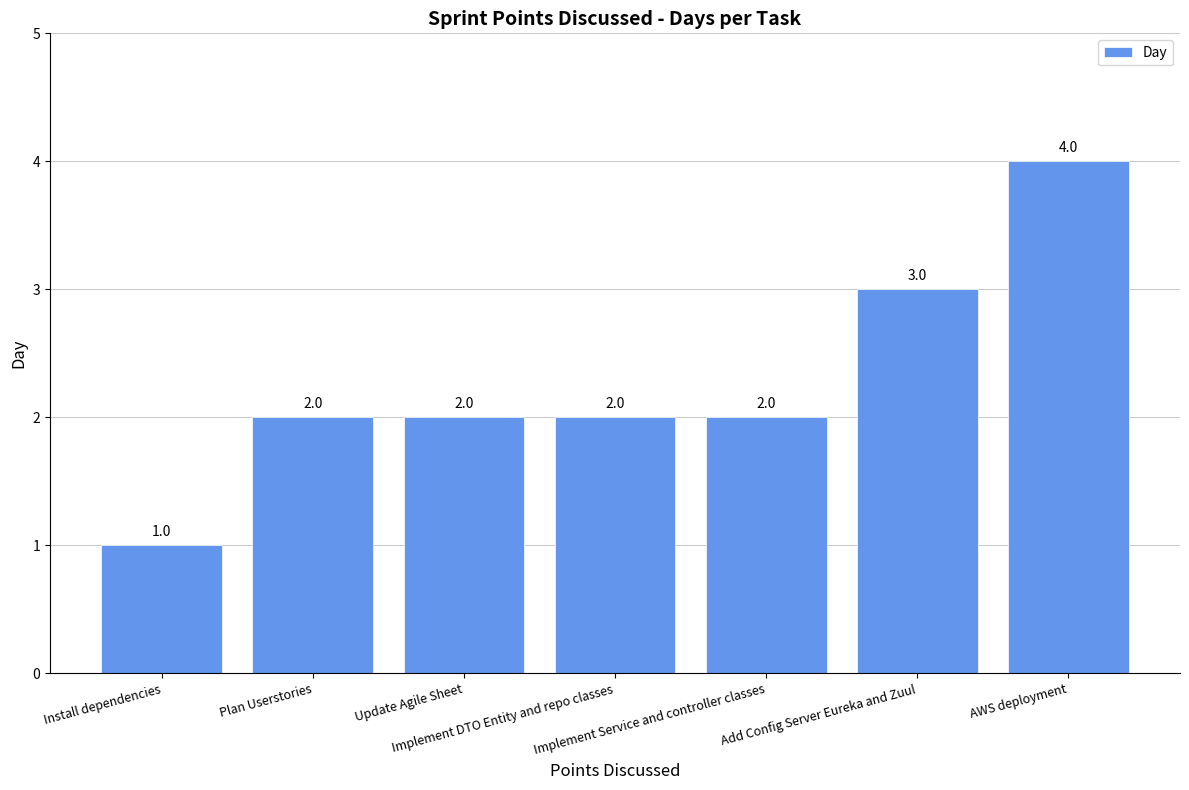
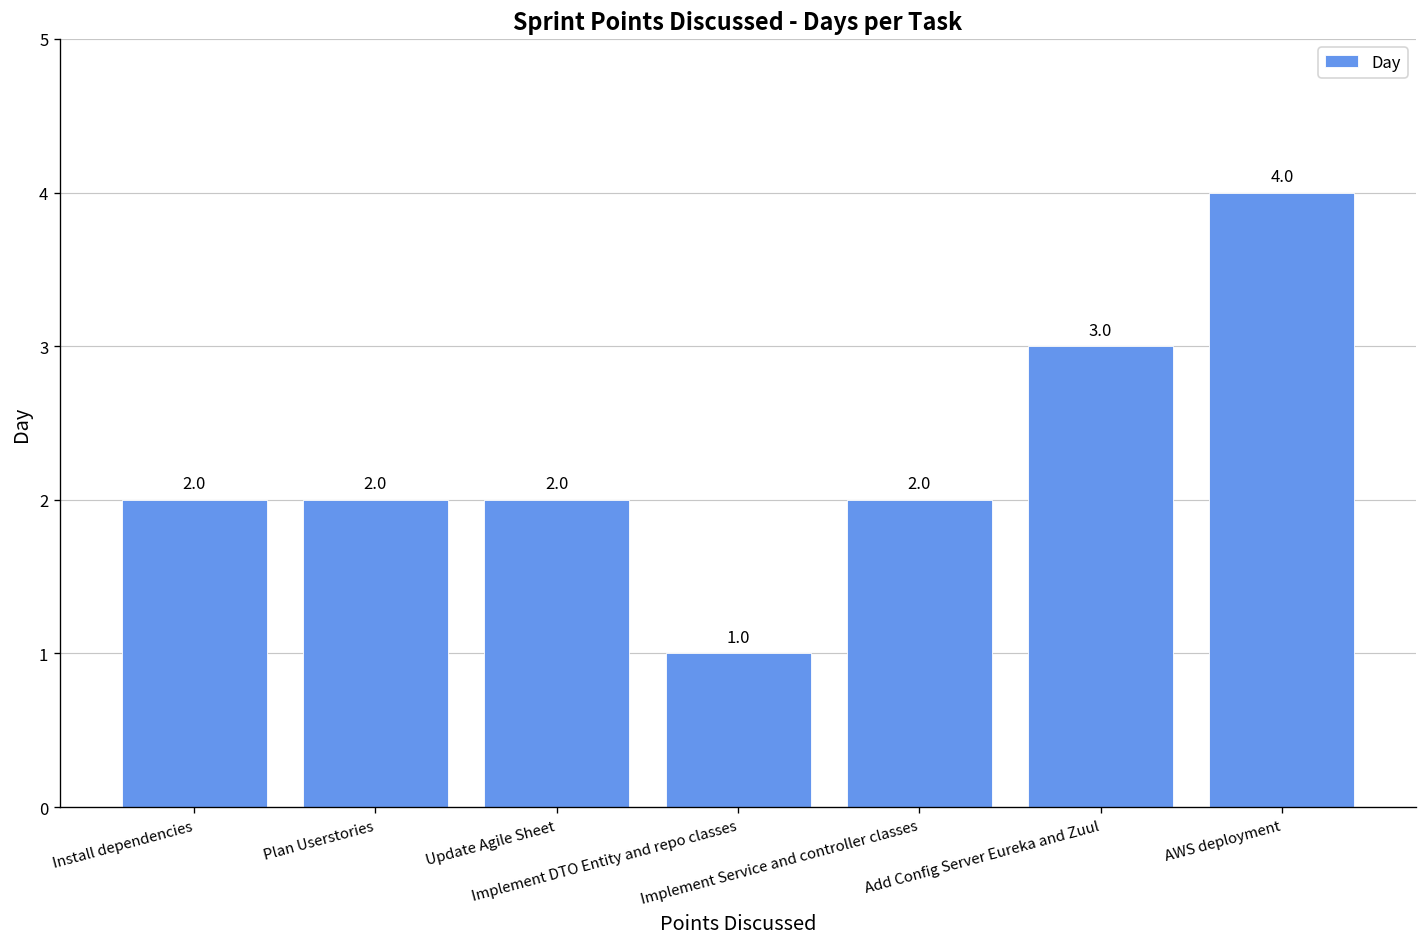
Install dependencies: 1.0 -> 2.0
Implement DTO Entity and repo classes: 2.0 -> 1.0
